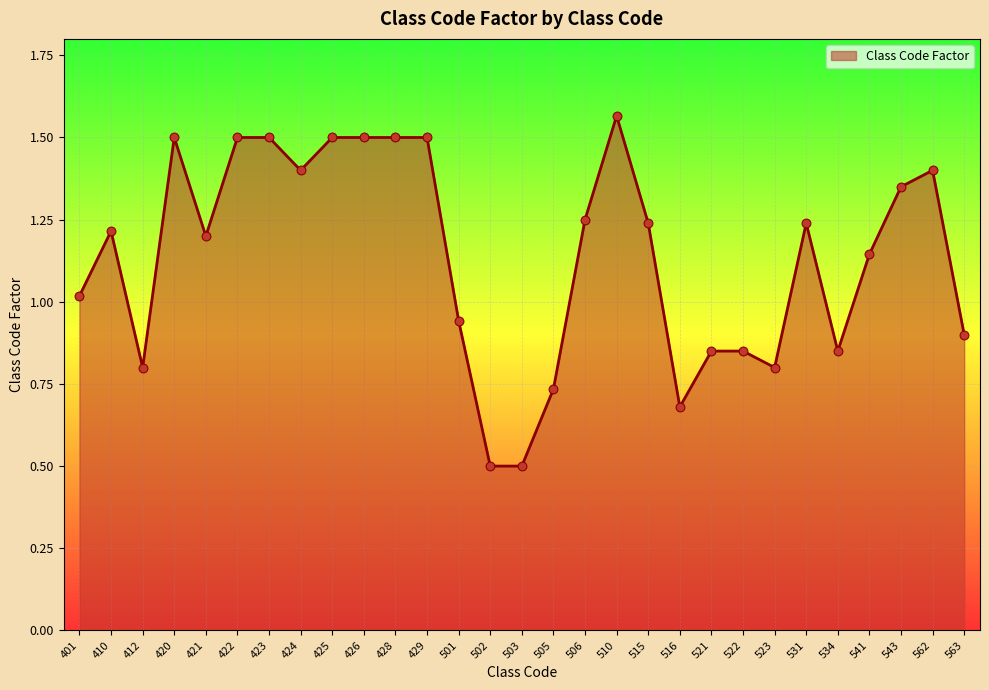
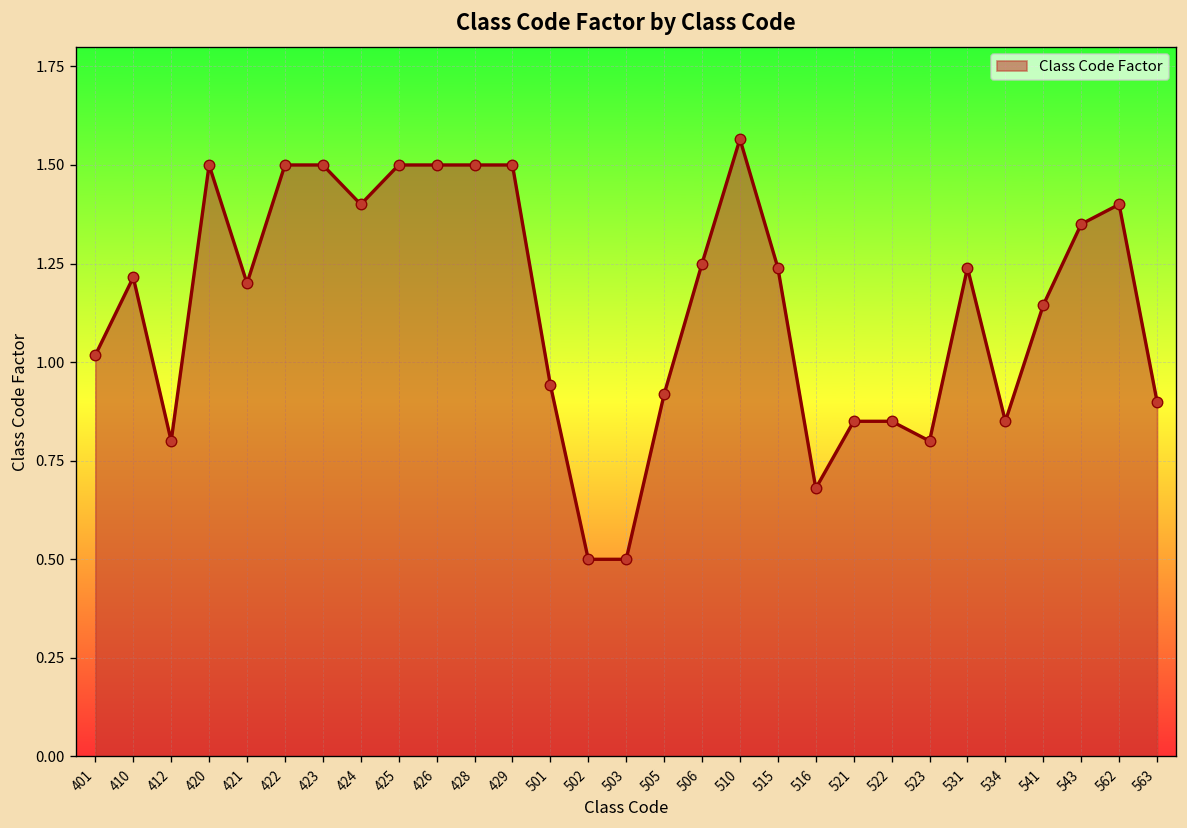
505: 0.73 -> 0.92
